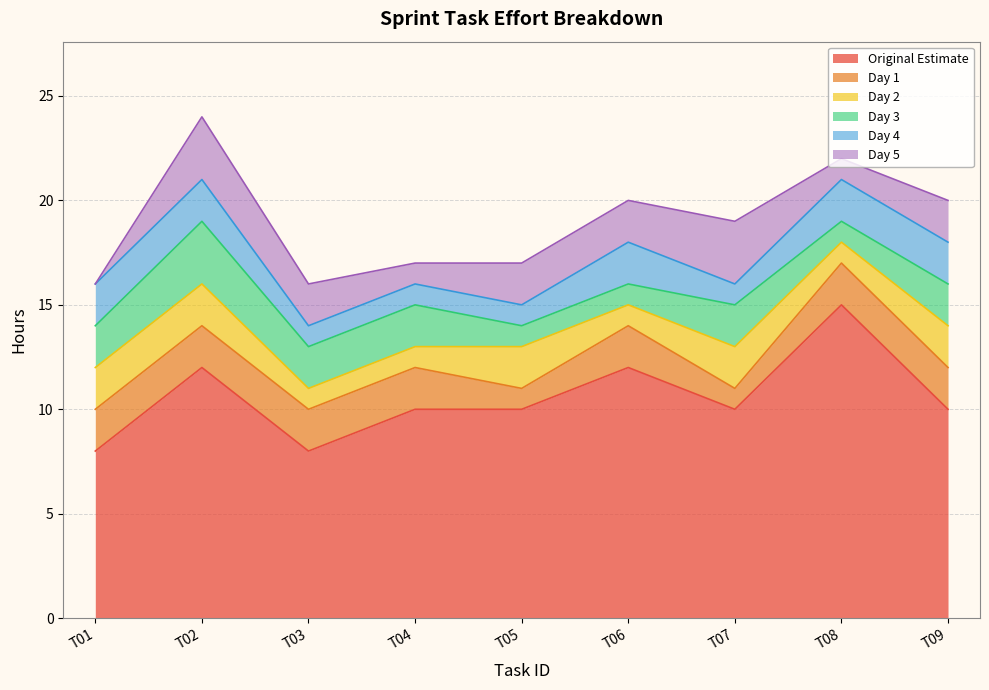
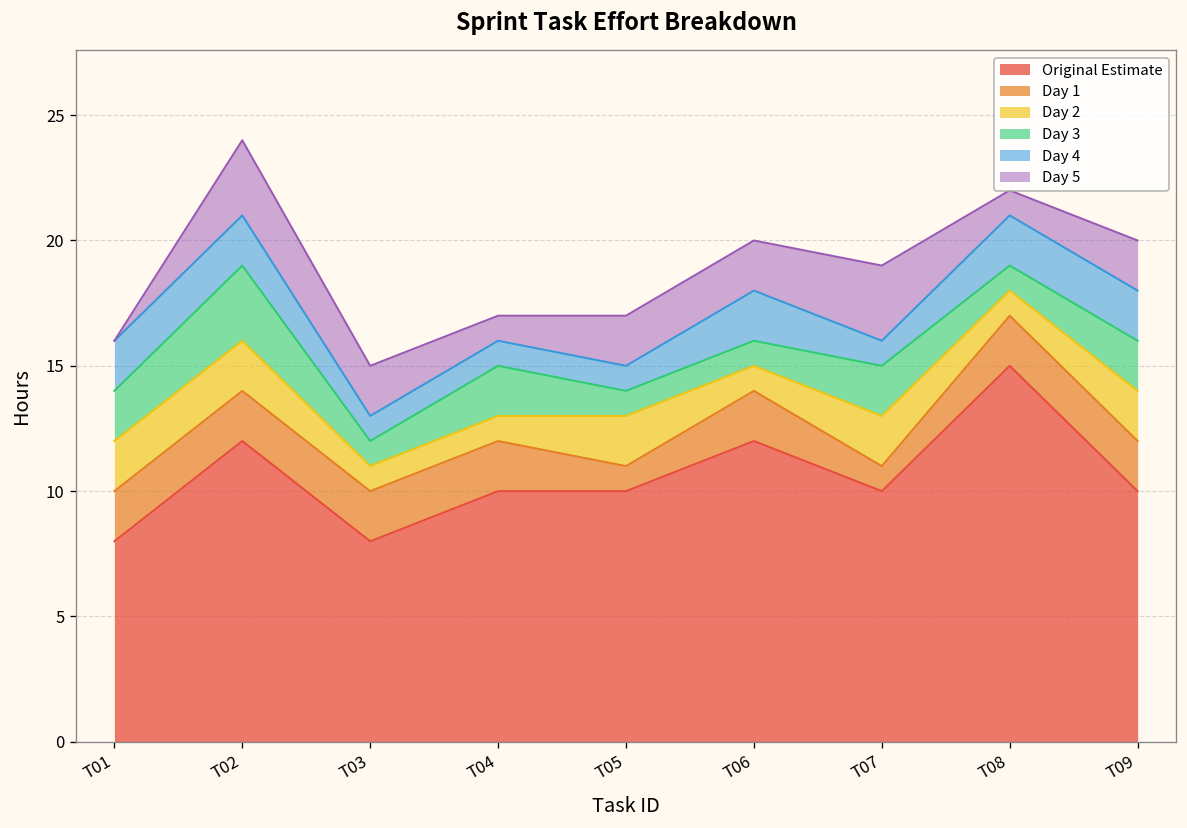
Day 3, T03: 2 -> 1
